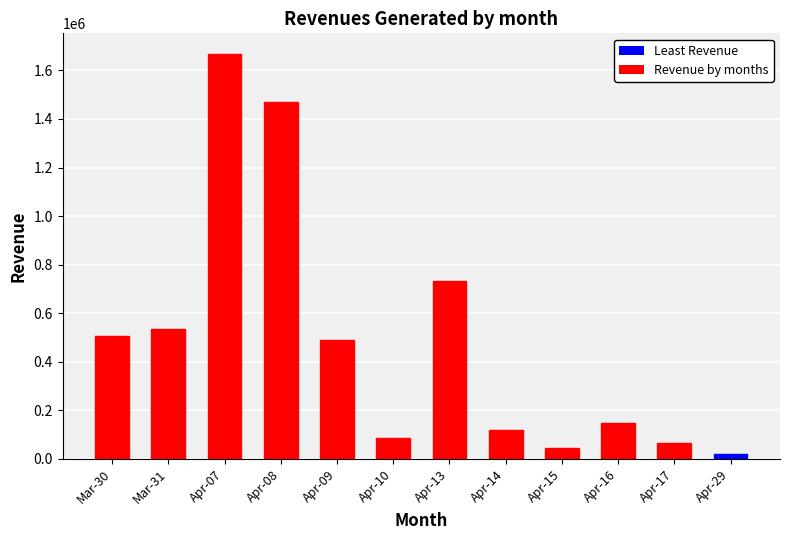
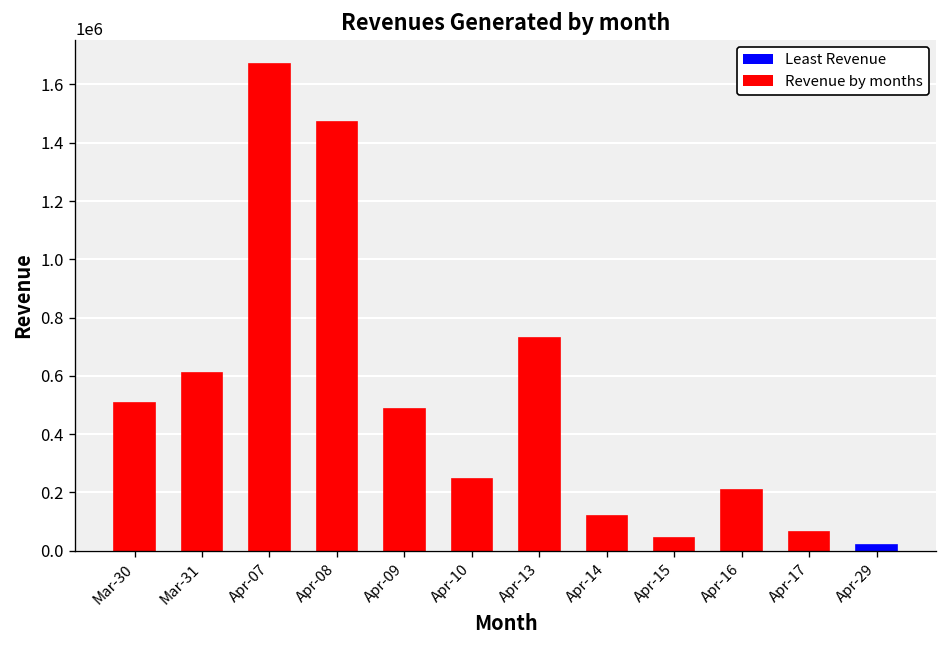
Revenue by months, Mar-31: 540000 -> 610000
Revenue by months, Apr-10: 90000 -> 250000
Revenue by months, Apr-16: 150000 -> 210000
